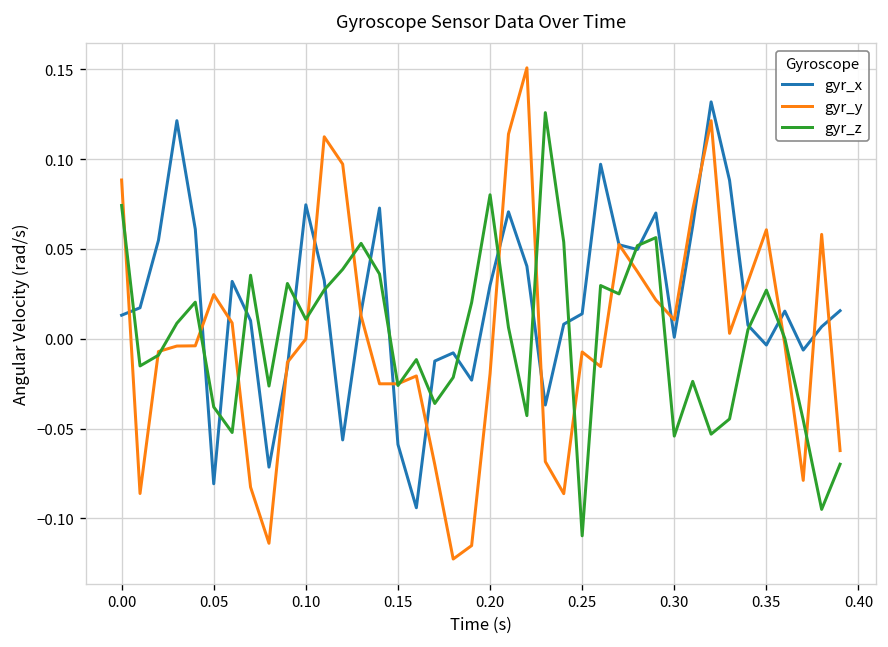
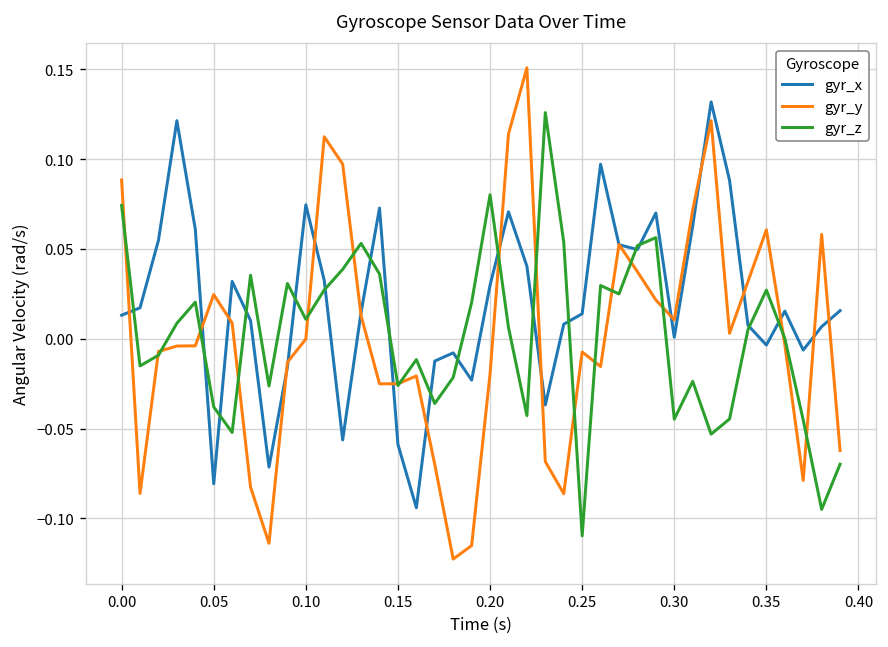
gyr_z, 0.30: -0.054 -> -0.045
